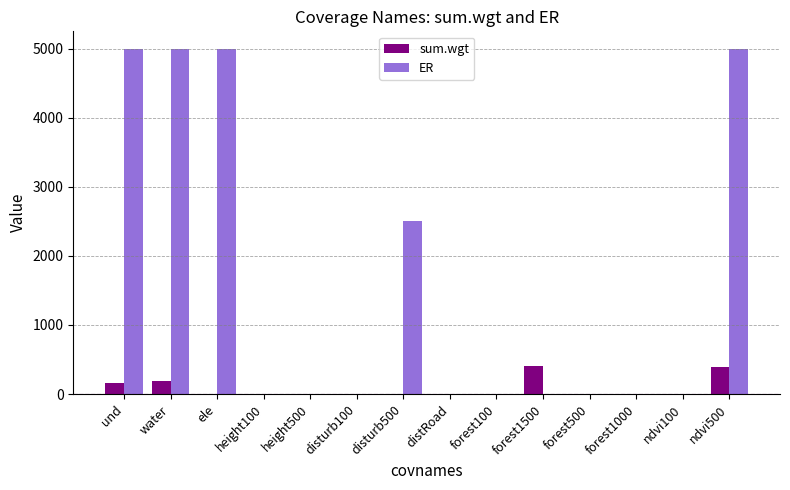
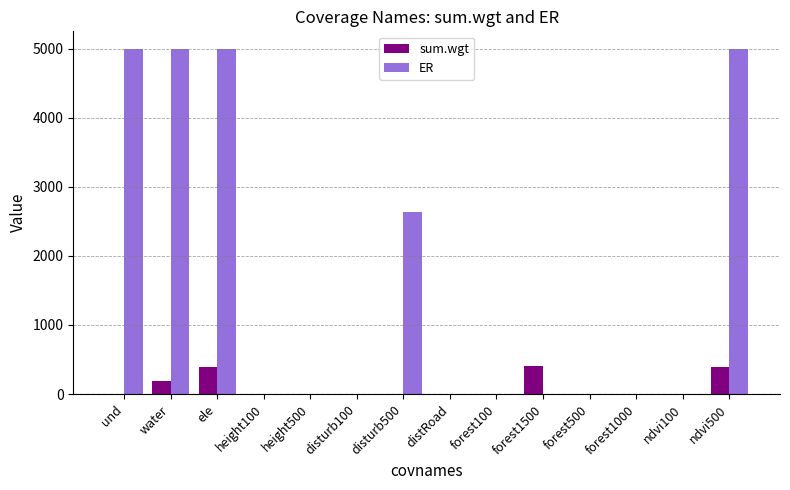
sum.wgt, und: 200 -> 0
sum.wgt, ele: 0 -> 400
ER, disturb500: 2500 -> 2600
